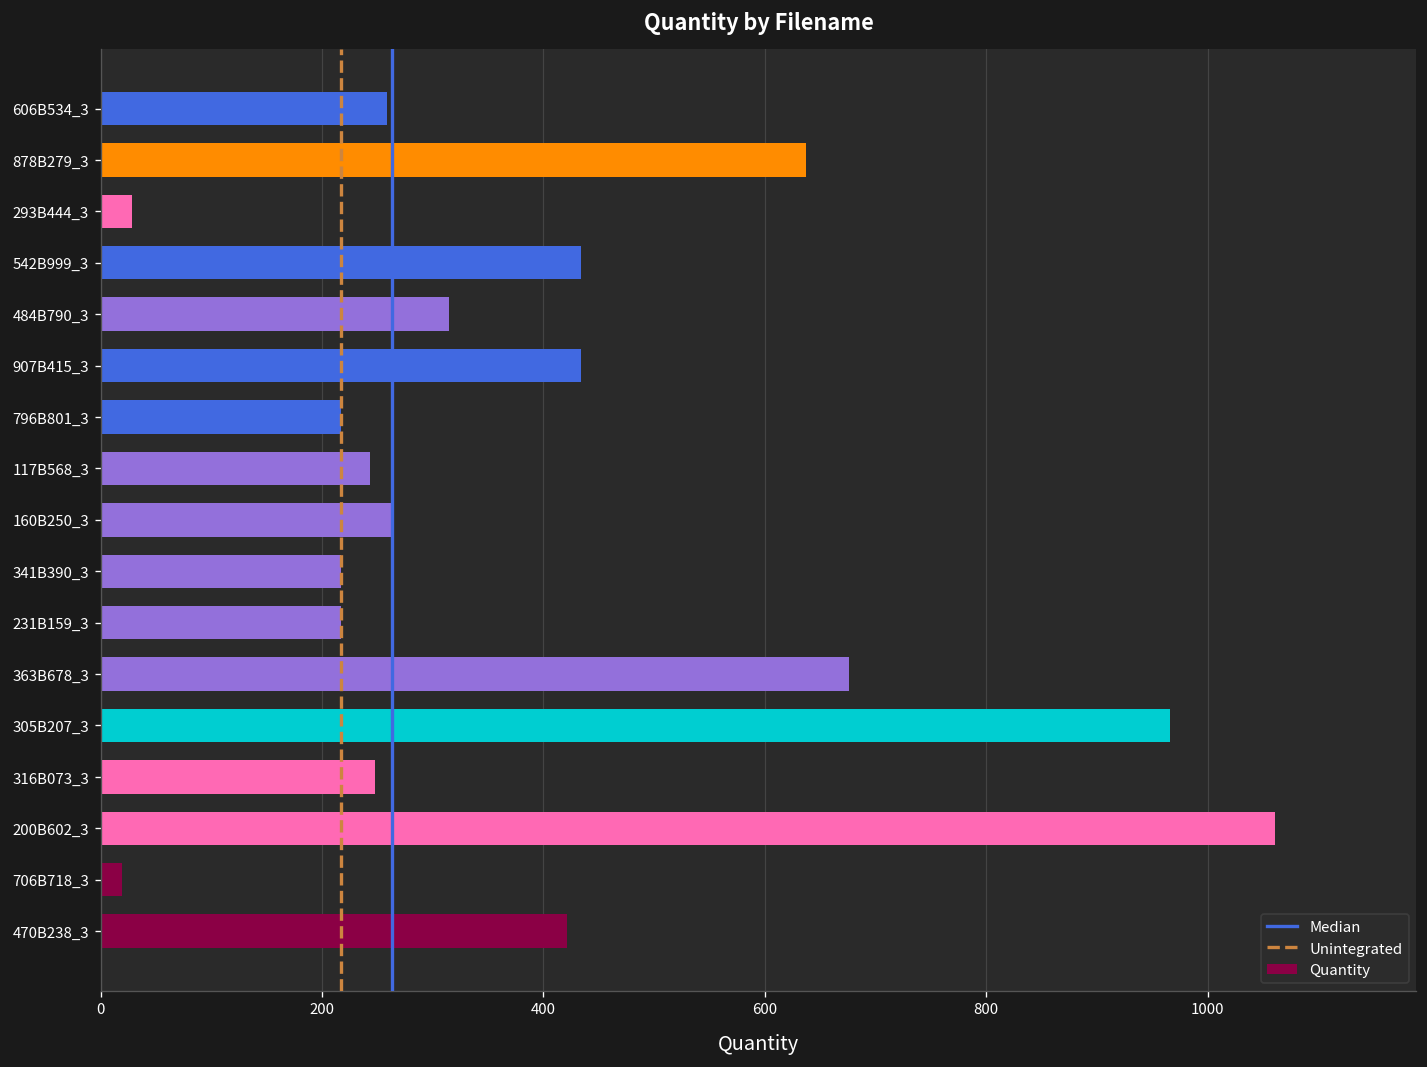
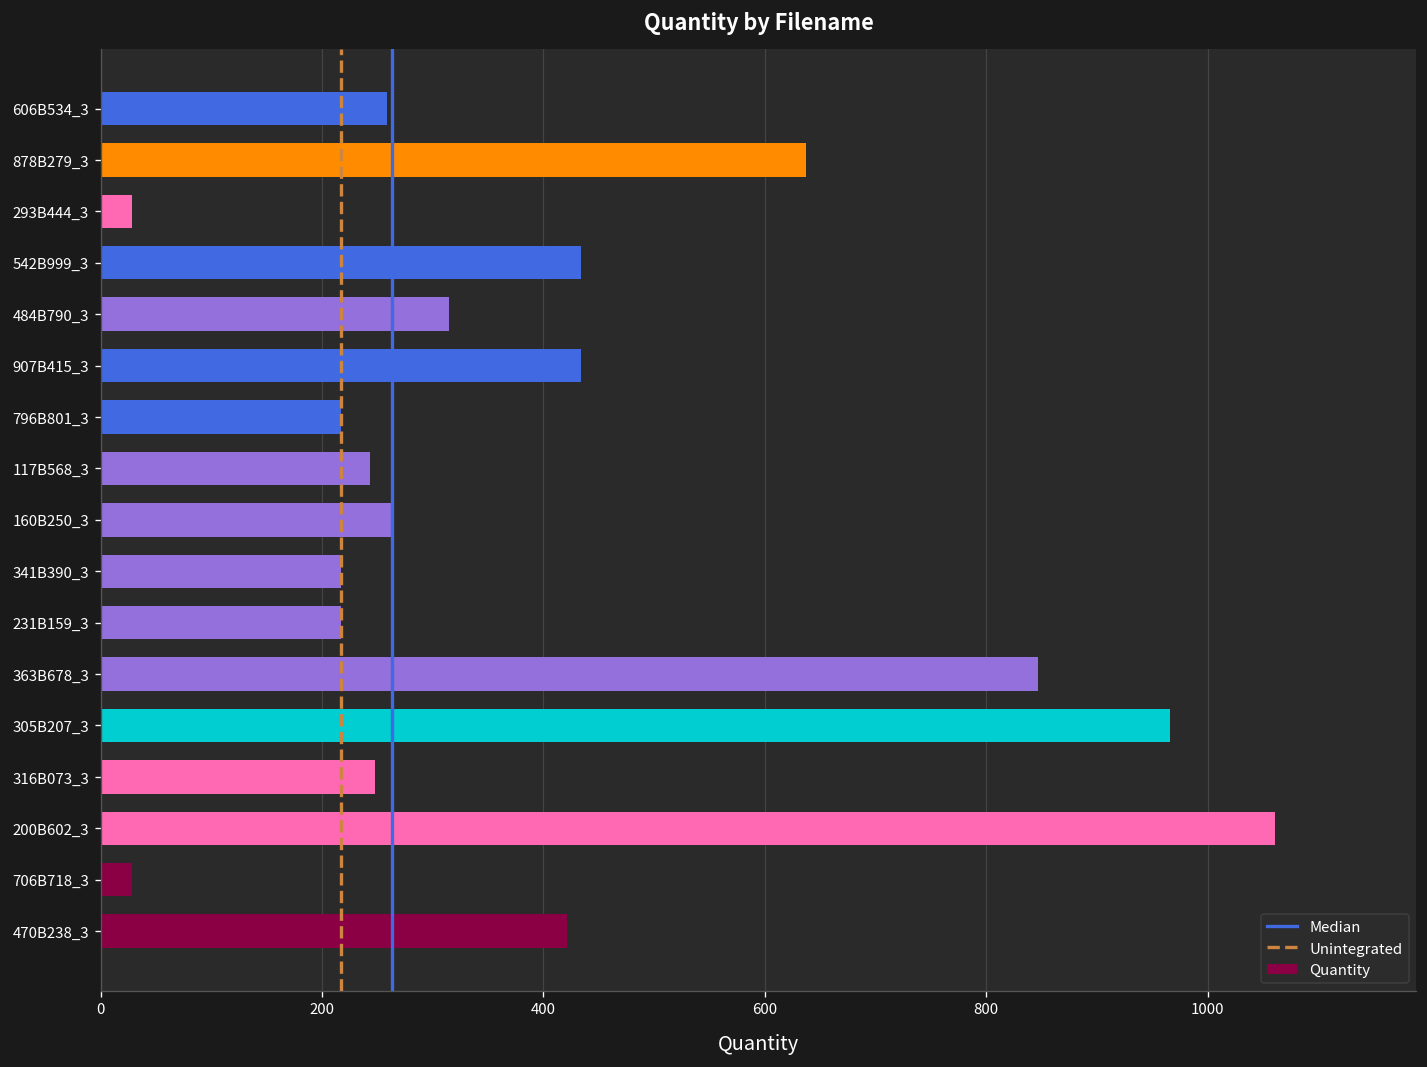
363B678_3: 680 -> 850
706B718_3: 20 -> 30
